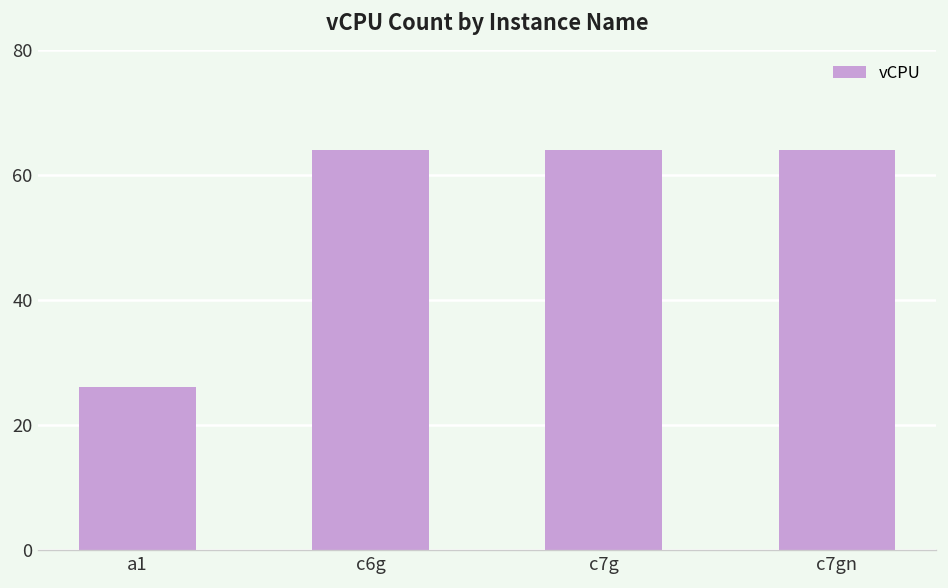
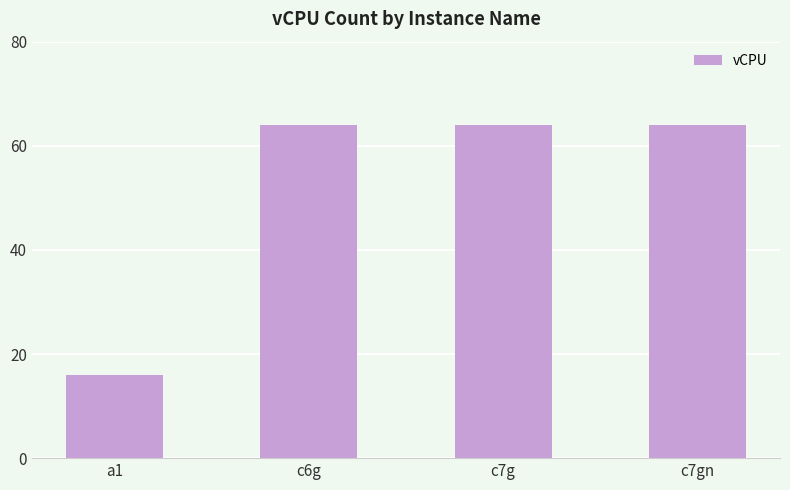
a1: 26 -> 16
